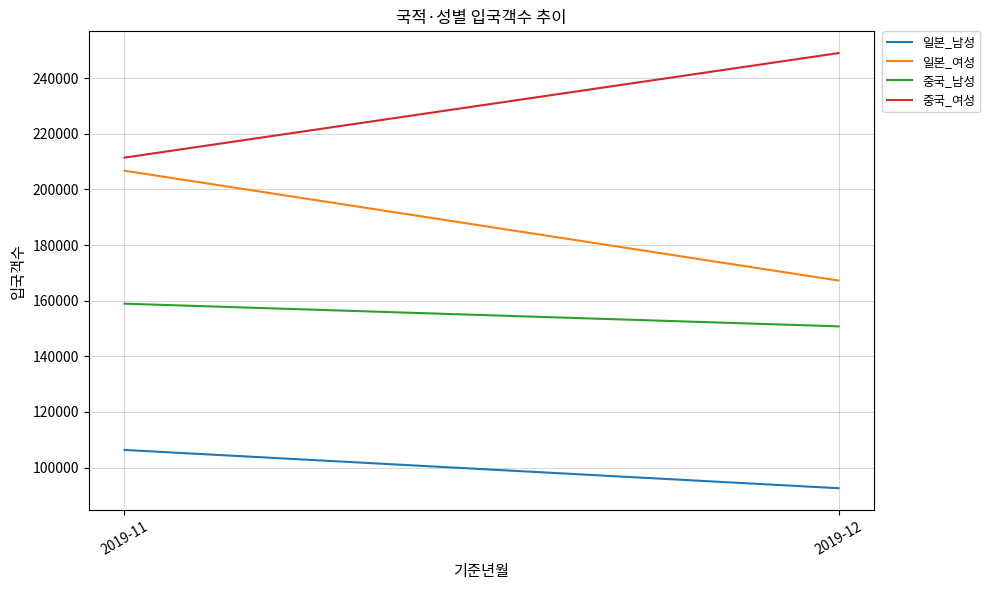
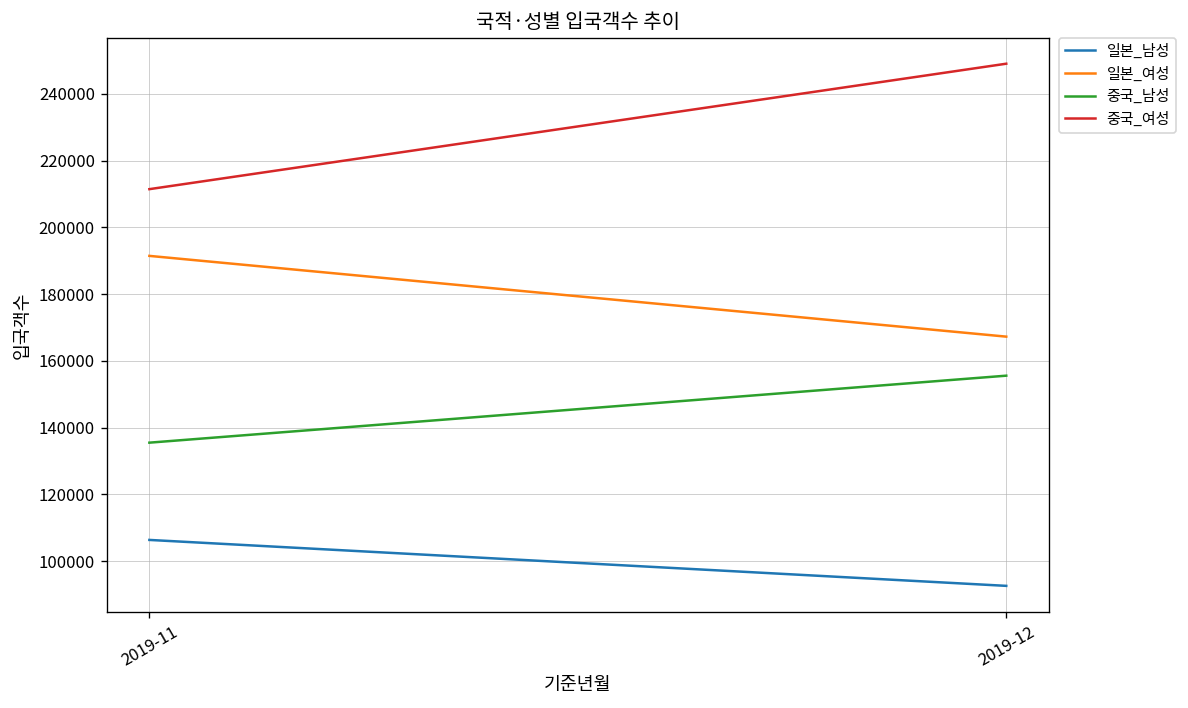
일본_여성, 2019-11: 207000 -> 191000
중국_남성, 2019-11: 159000 -> 135000
중국_남성, 2019-12: 151000 -> 156000
